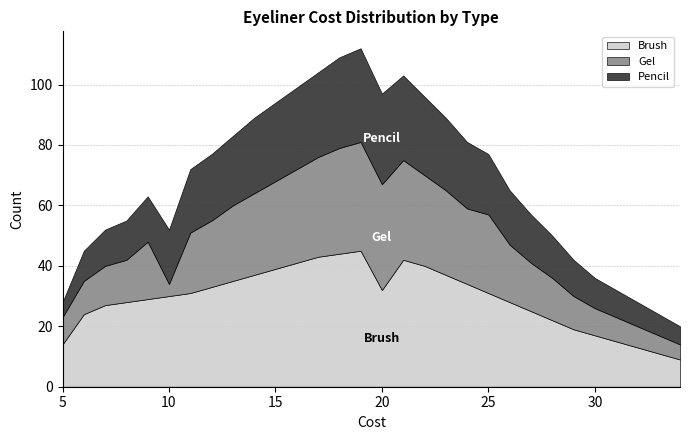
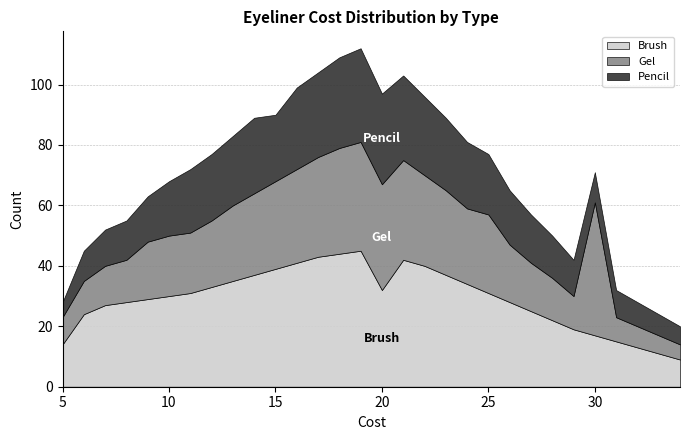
Gel, 10: 4 -> 20
Pencil, 15: 26 -> 22
Gel, 30: 9 -> 44
